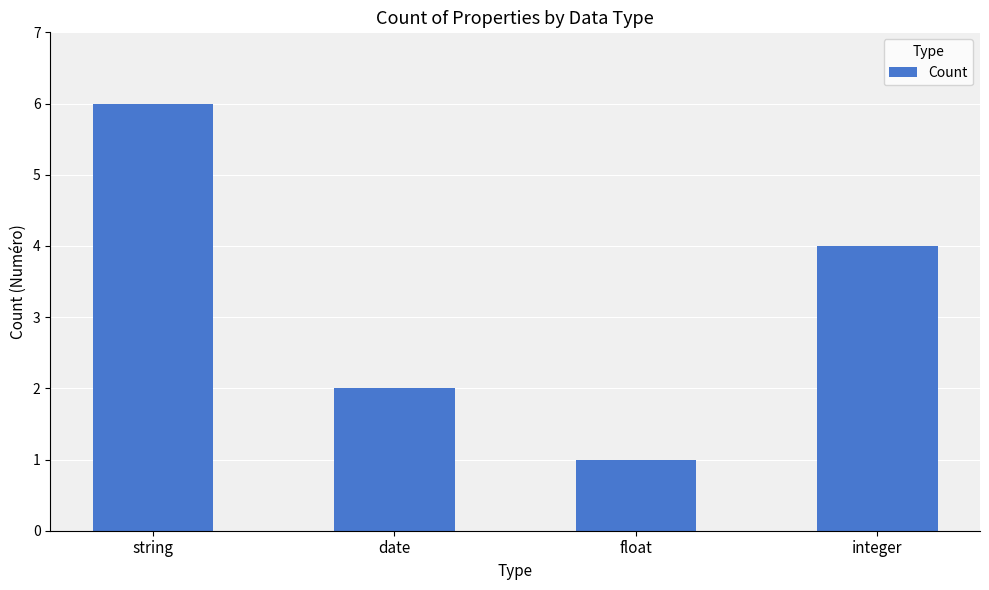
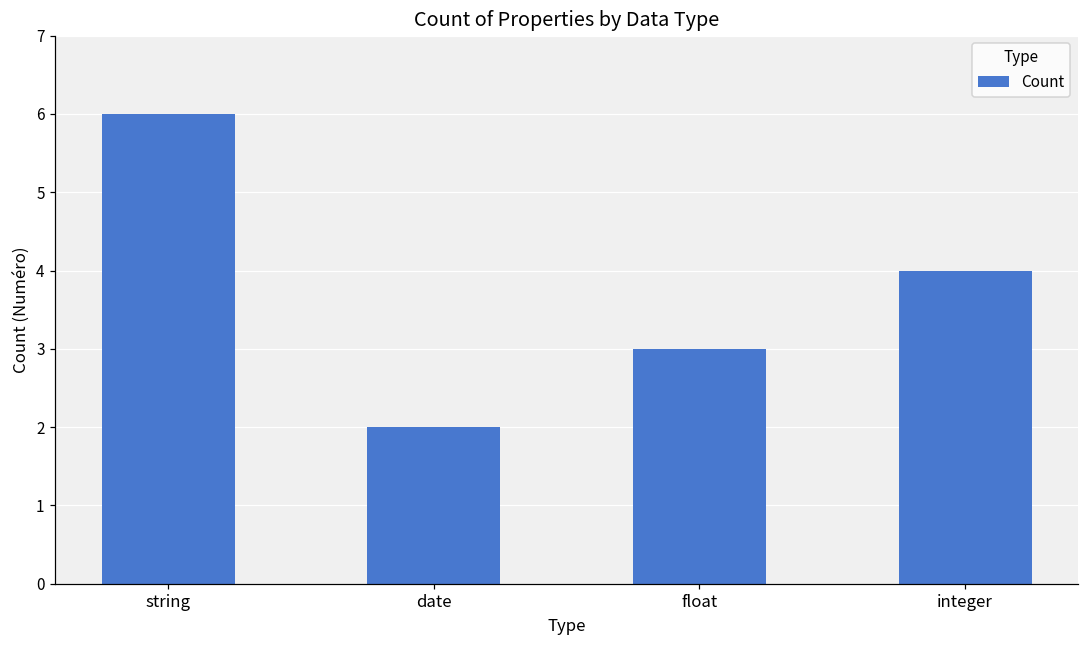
float: 1 -> 3
